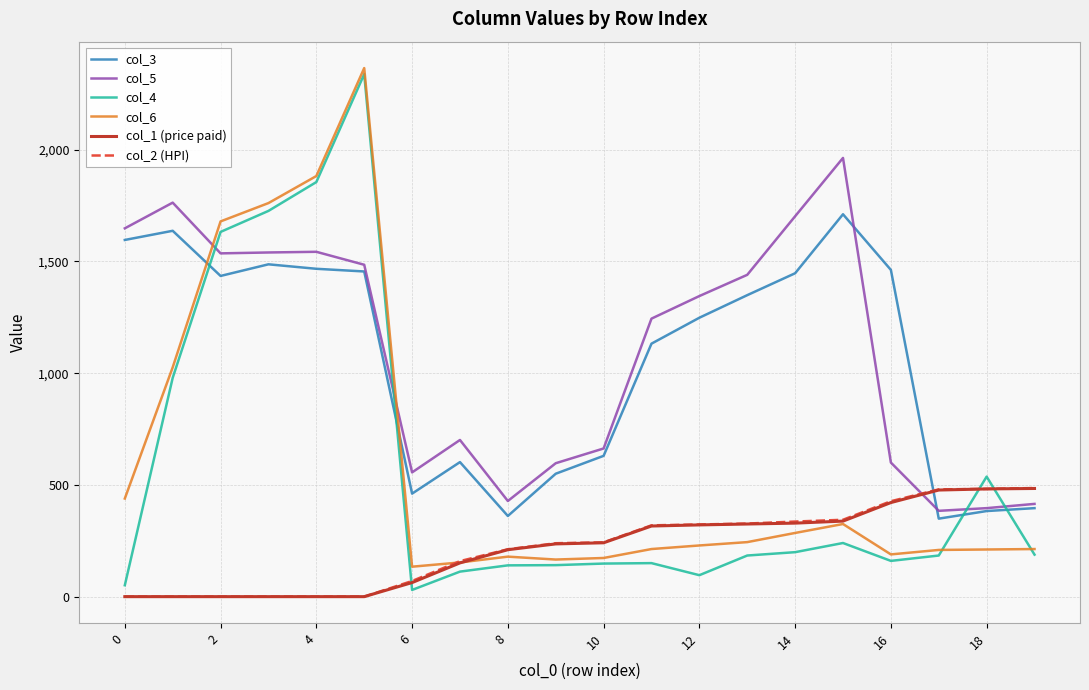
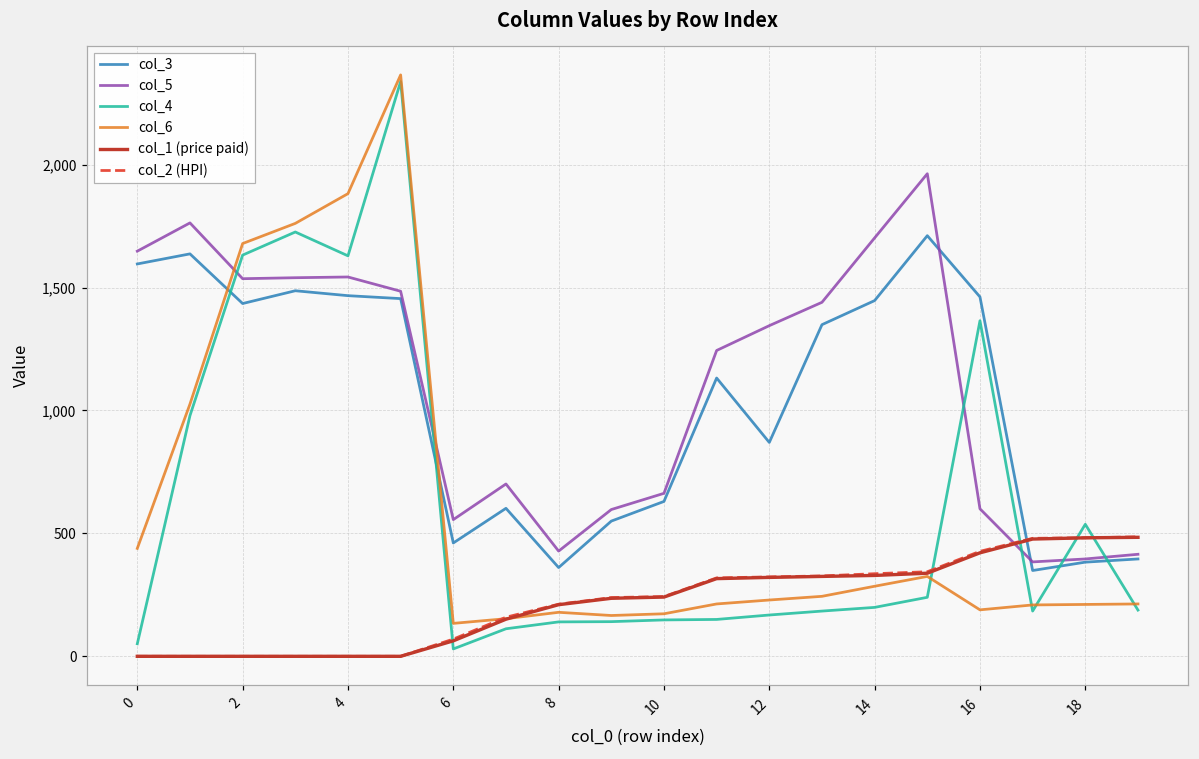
col_4, 4: 1,860 -> 1,630
col_3, 12: 1,250 -> 870
col_4, 12: 100 -> 170
col_4, 16: 160 -> 1,370
